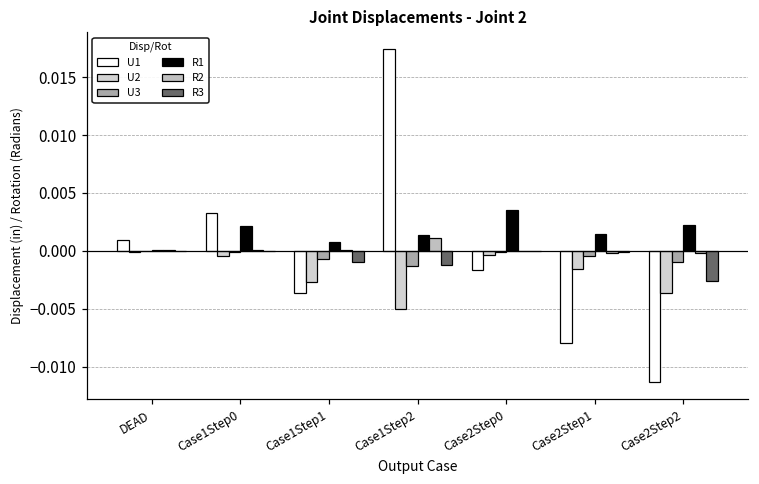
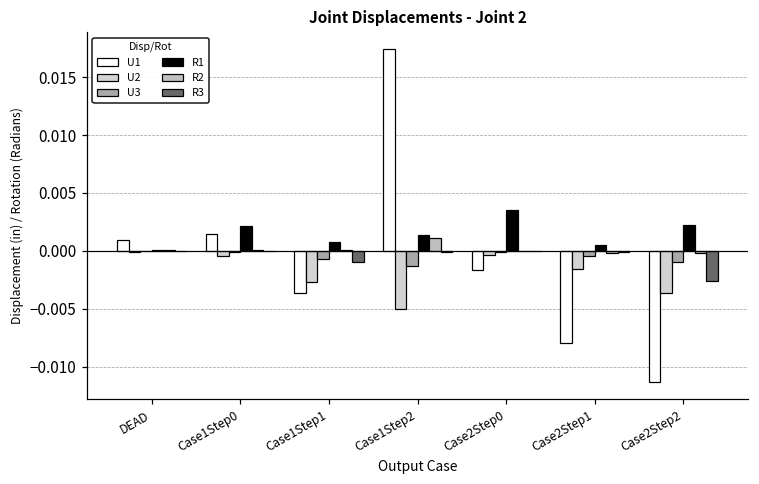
U1, Case1Step0: 0.0033 -> 0.0014
R3, Case1Step2: -0.0012 -> -0.0001
R1, Case2Step1: 0.0014 -> 0.0005
